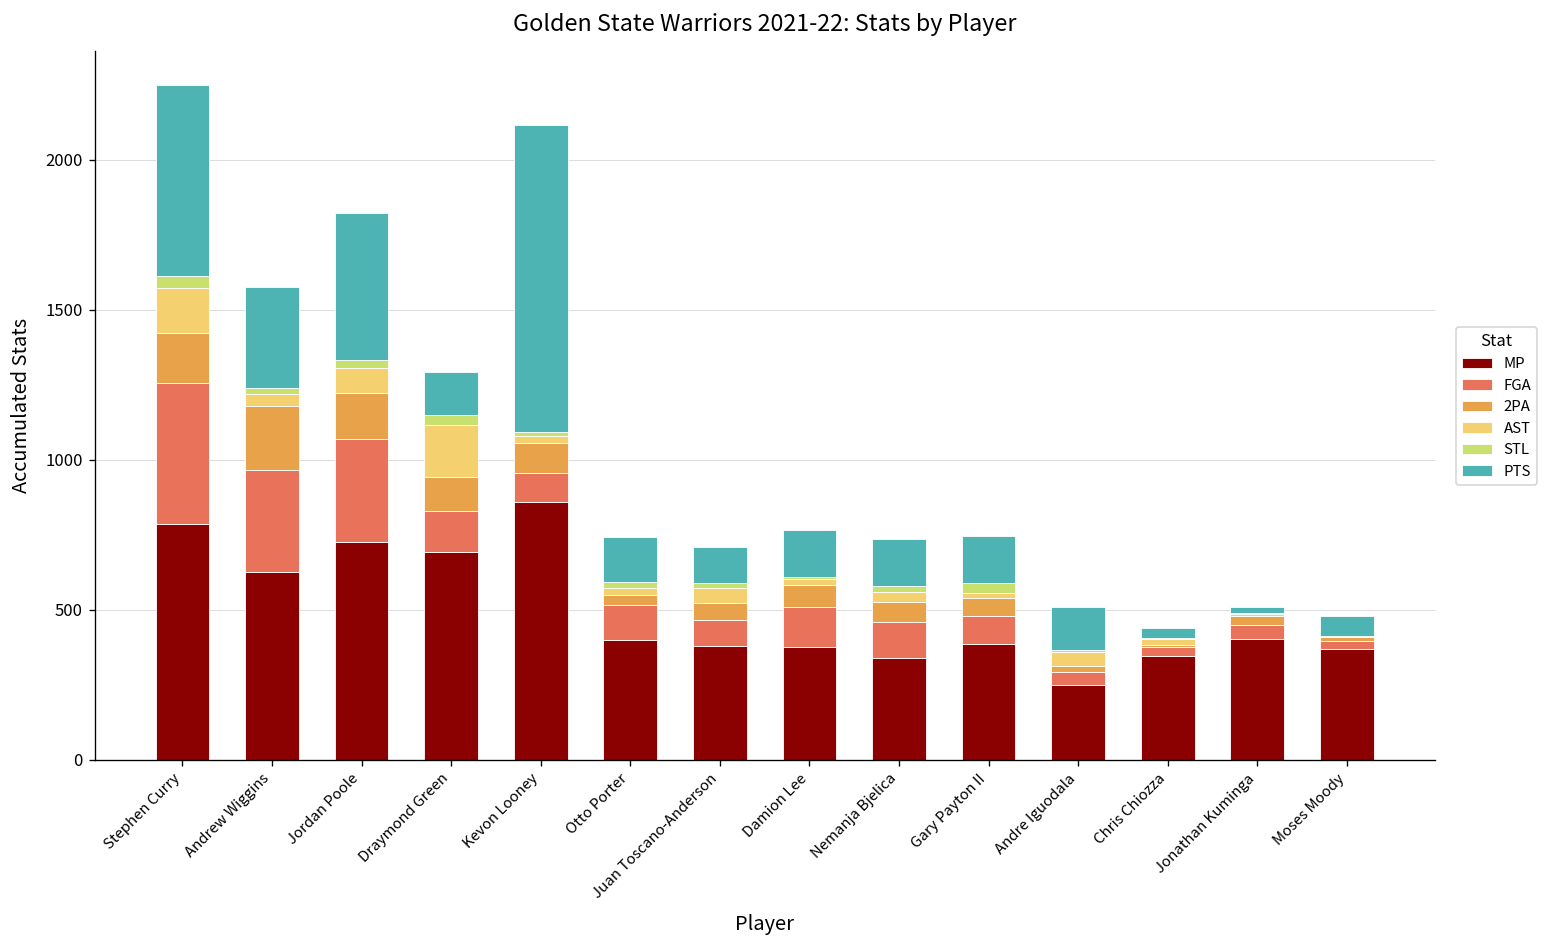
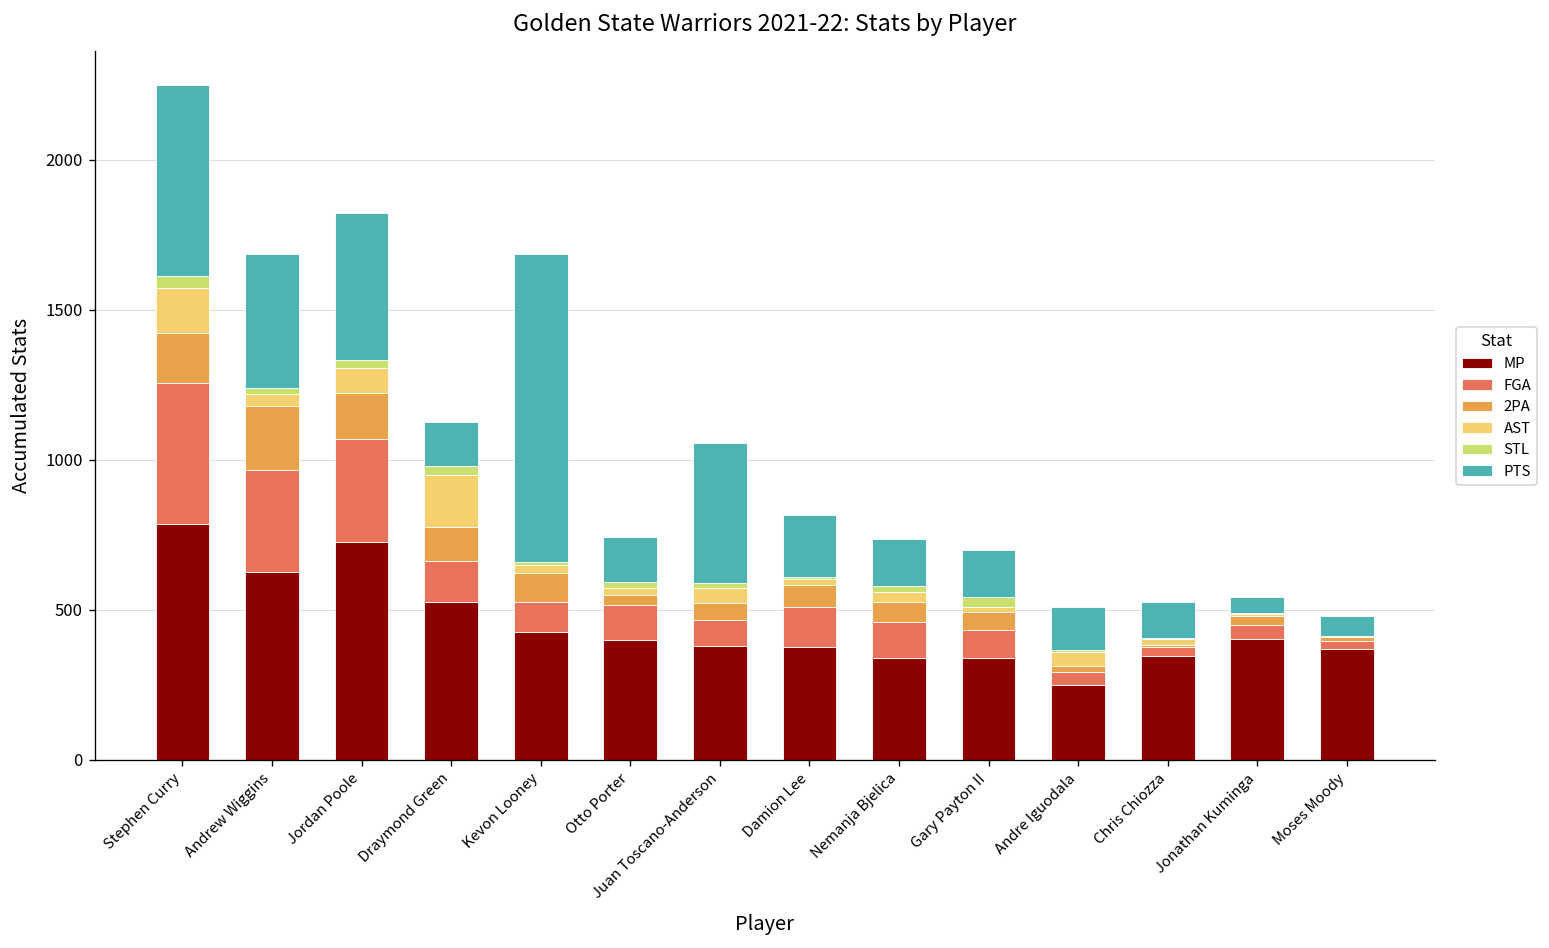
PTS, Andrew Wiggins: 340 -> 450
MP, Draymond Green: 690 -> 530
MP, Kevon Looney: 860 -> 430
PTS, Juan Toscano-Anderson: 120 -> 470
PTS, Damion Lee: 160 -> 210
MP, Gary Payton II: 390 -> 340
PTS, Chris Chiozza: 30 -> 120
PTS, Jonathan Kuminga: 20 -> 50
